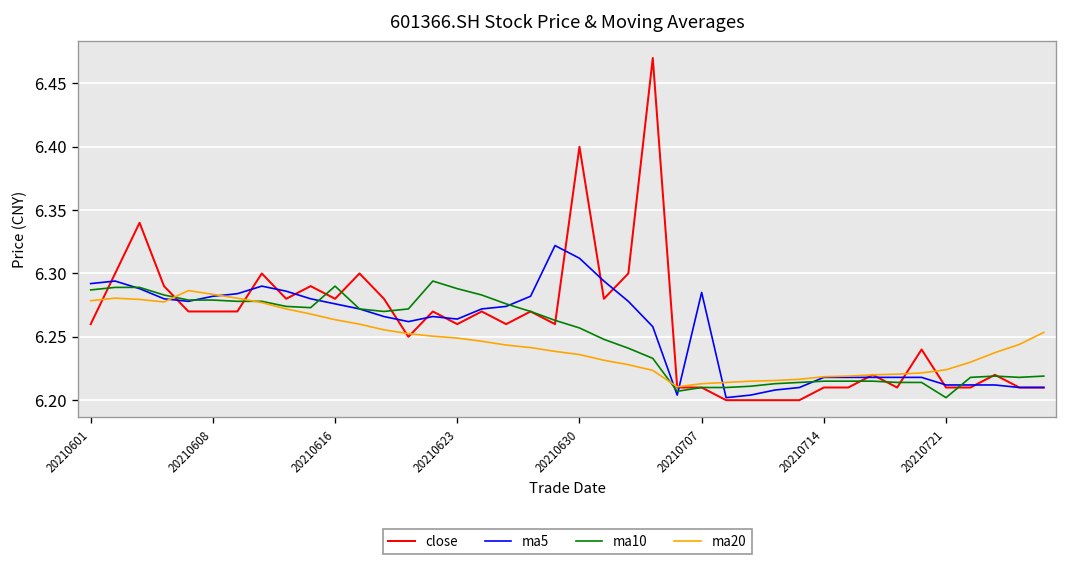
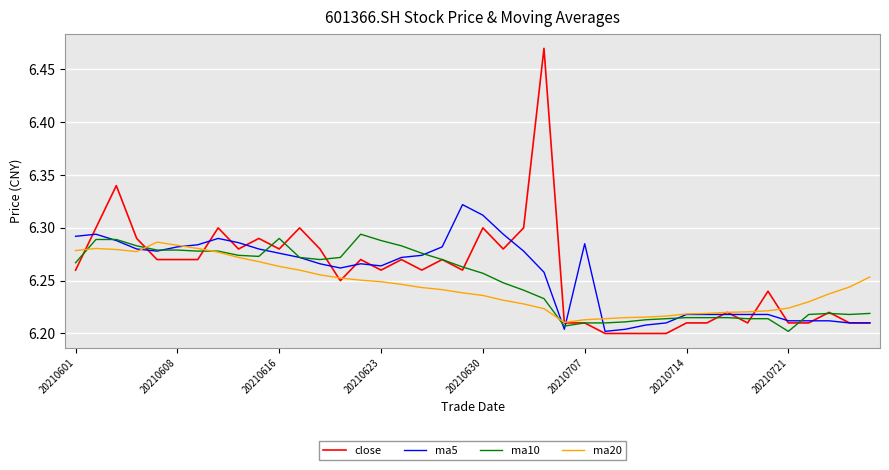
ma10, 20210601: 6.287 -> 6.267
close, 20210630: 6.4 -> 6.3
